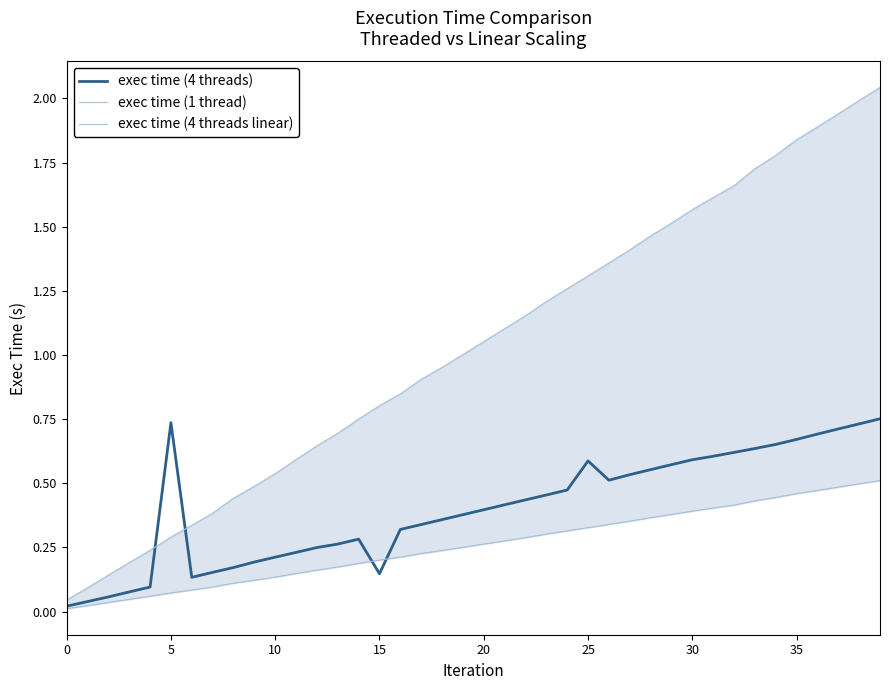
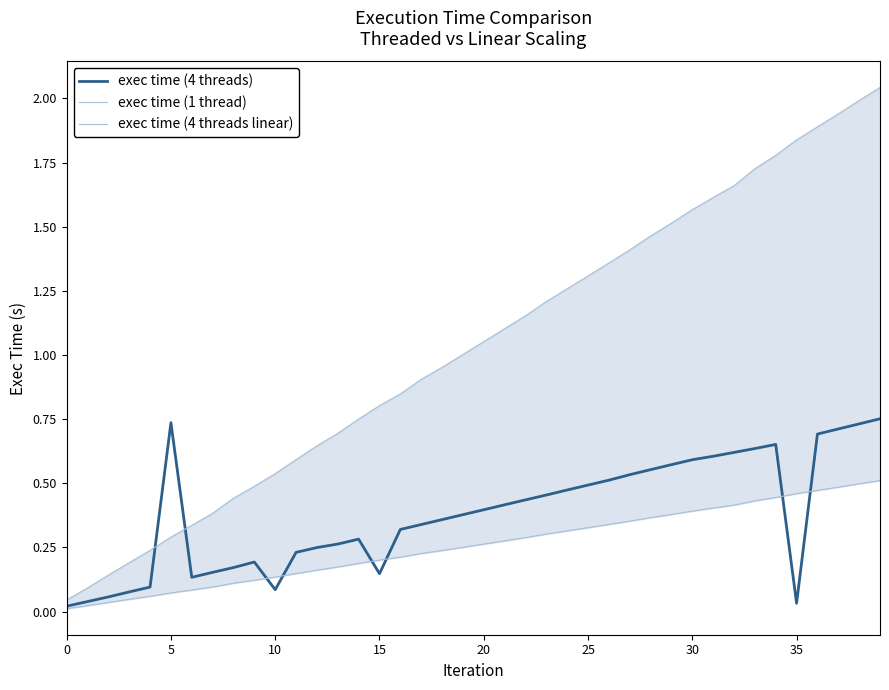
exec time (4 threads), 10: 0.21 -> 0.09
exec time (4 threads), 25: 0.59 -> 0.49
exec time (4 threads), 35: 0.67 -> 0.03
